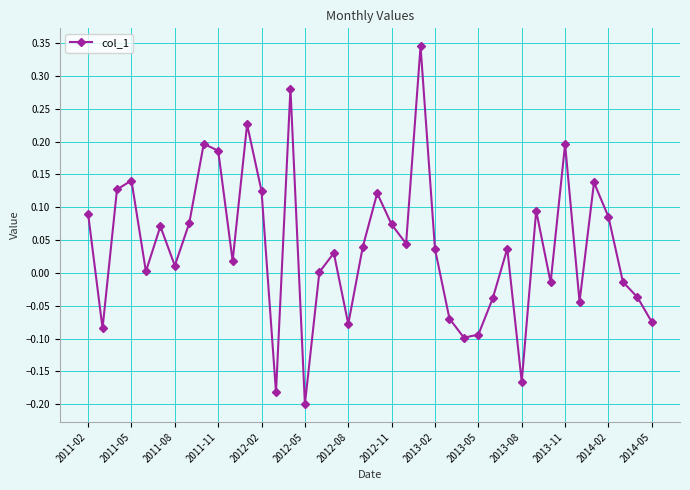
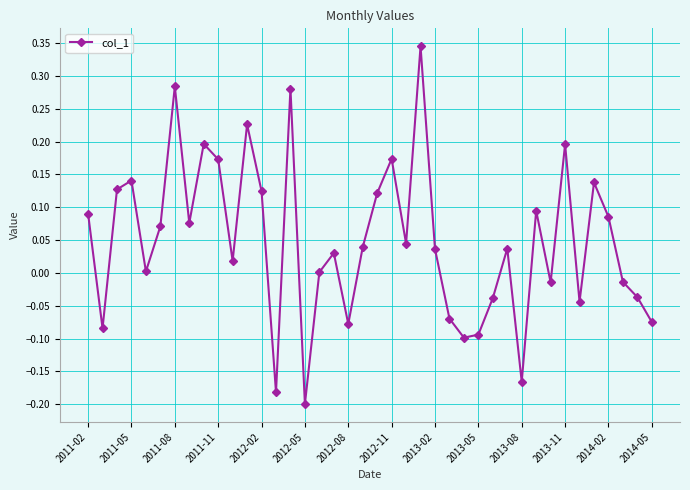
2011-08: 0.01 -> 0.28
2011-11: 0.19 -> 0.17
2012-11: 0.07 -> 0.17
